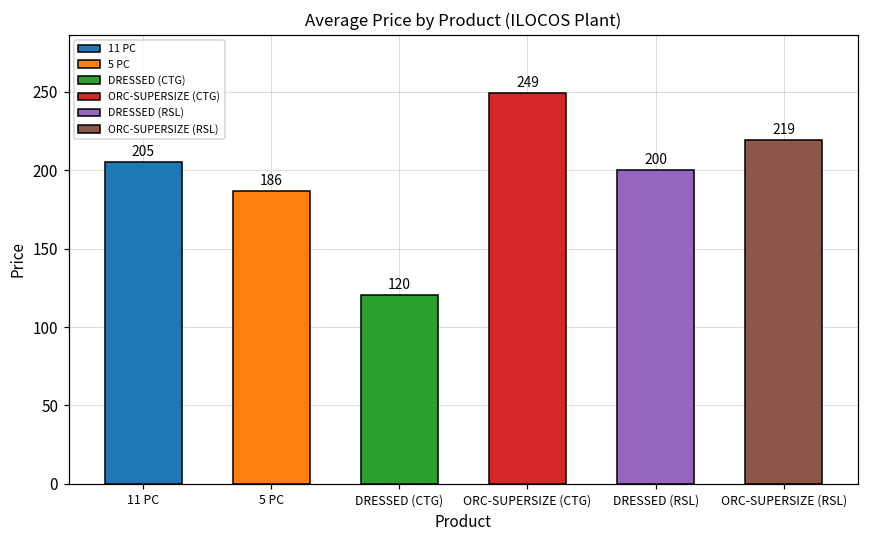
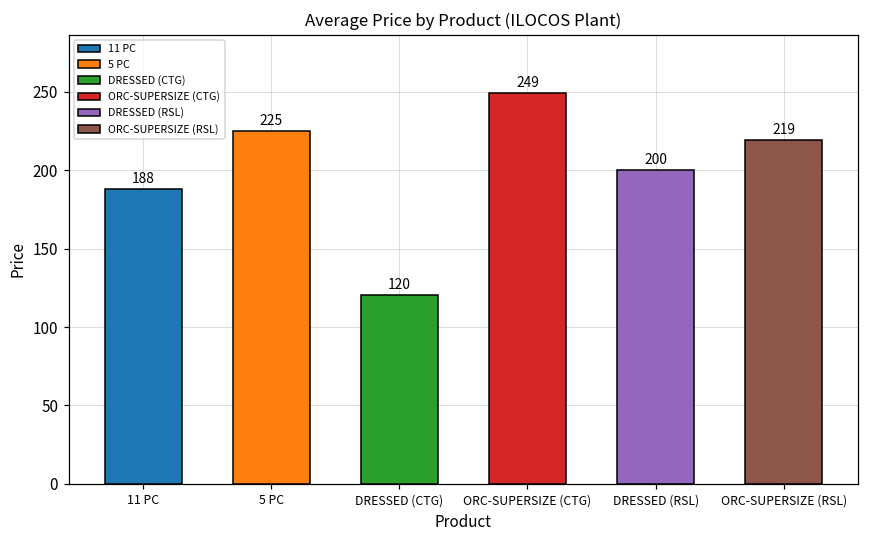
11 PC: 205 -> 188
5 PC: 186 -> 225
